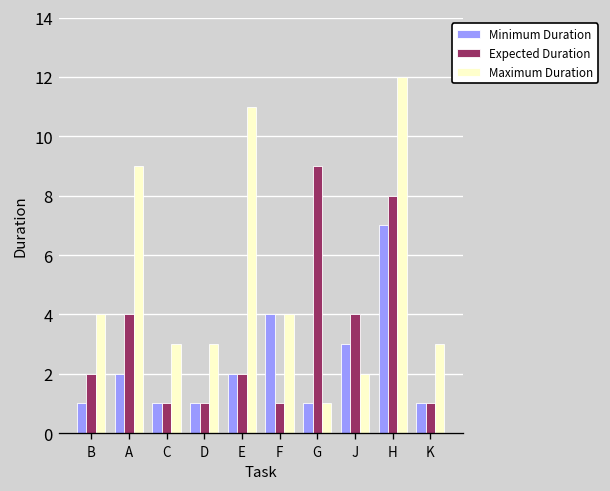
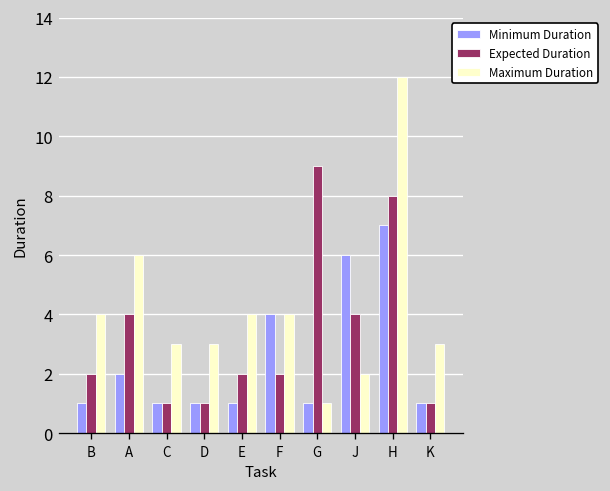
Maximum Duration, A: 9 -> 6
Minimum Duration, E: 2 -> 1
Maximum Duration, E: 11 -> 4
Expected Duration, F: 1 -> 2
Minimum Duration, J: 3 -> 6
